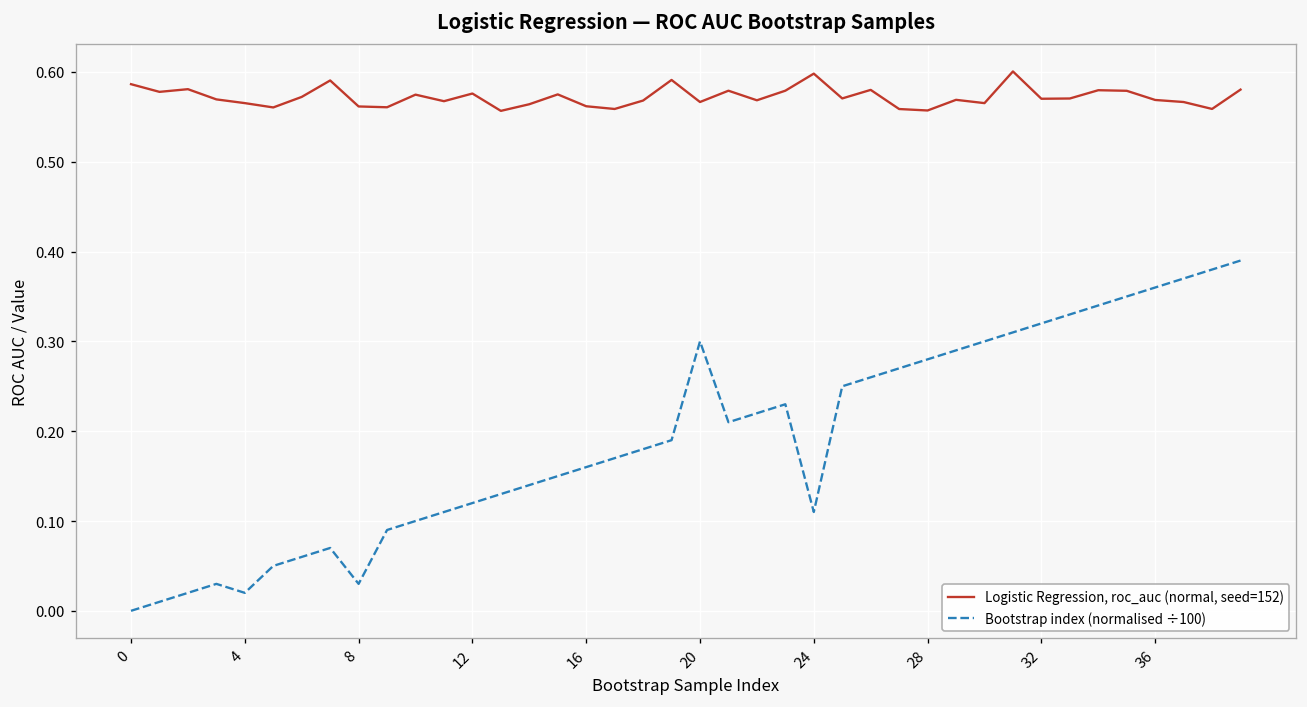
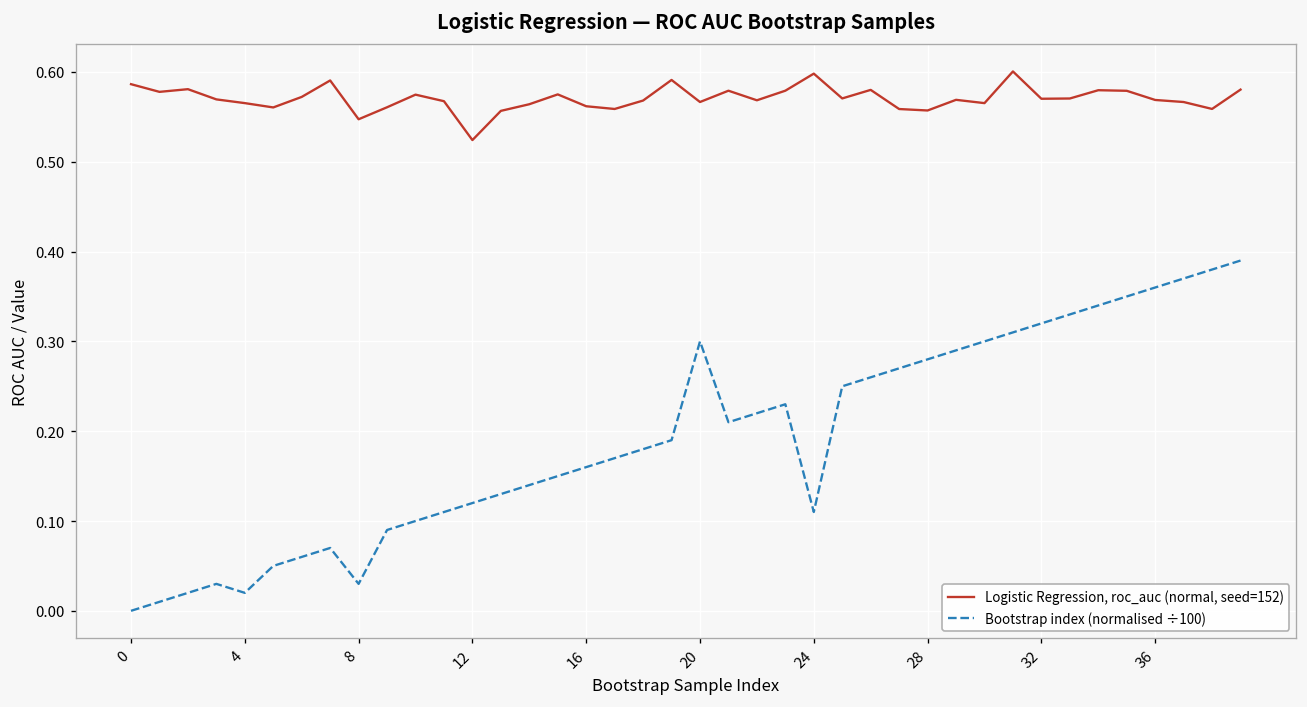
Logistic Regression, roc_auc (normal, seed=152), 8: 0.56 -> 0.55
Logistic Regression, roc_auc (normal, seed=152), 12: 0.58 -> 0.52
